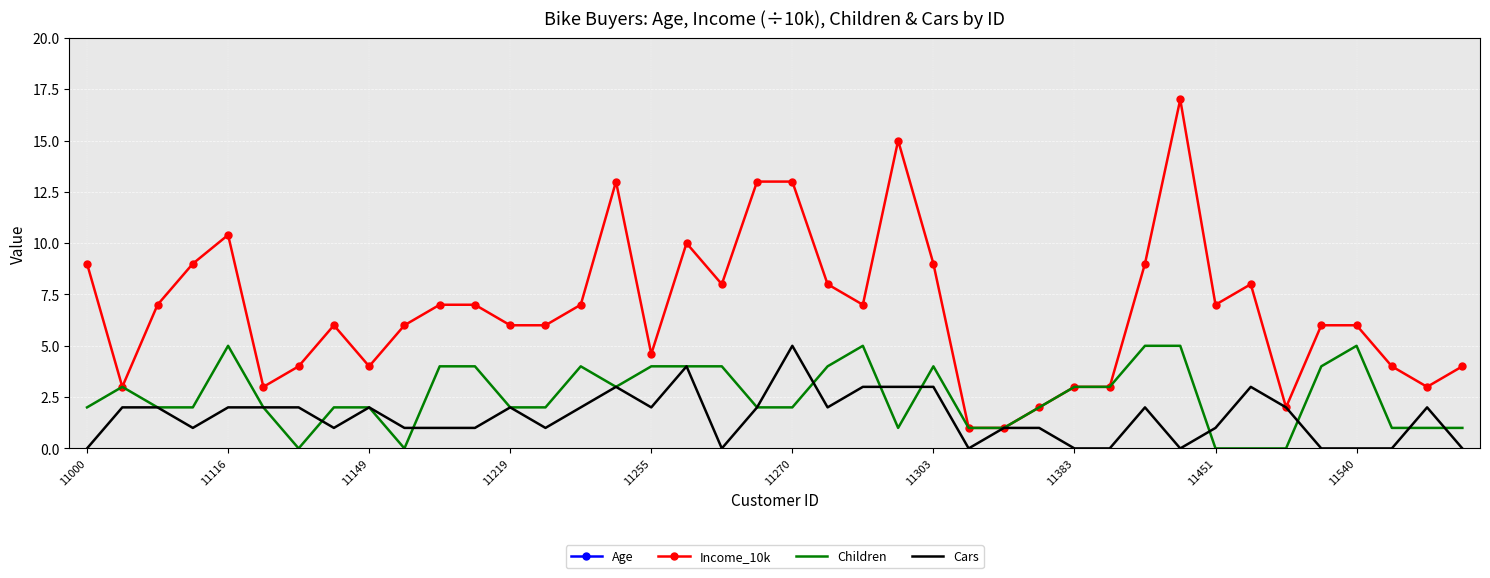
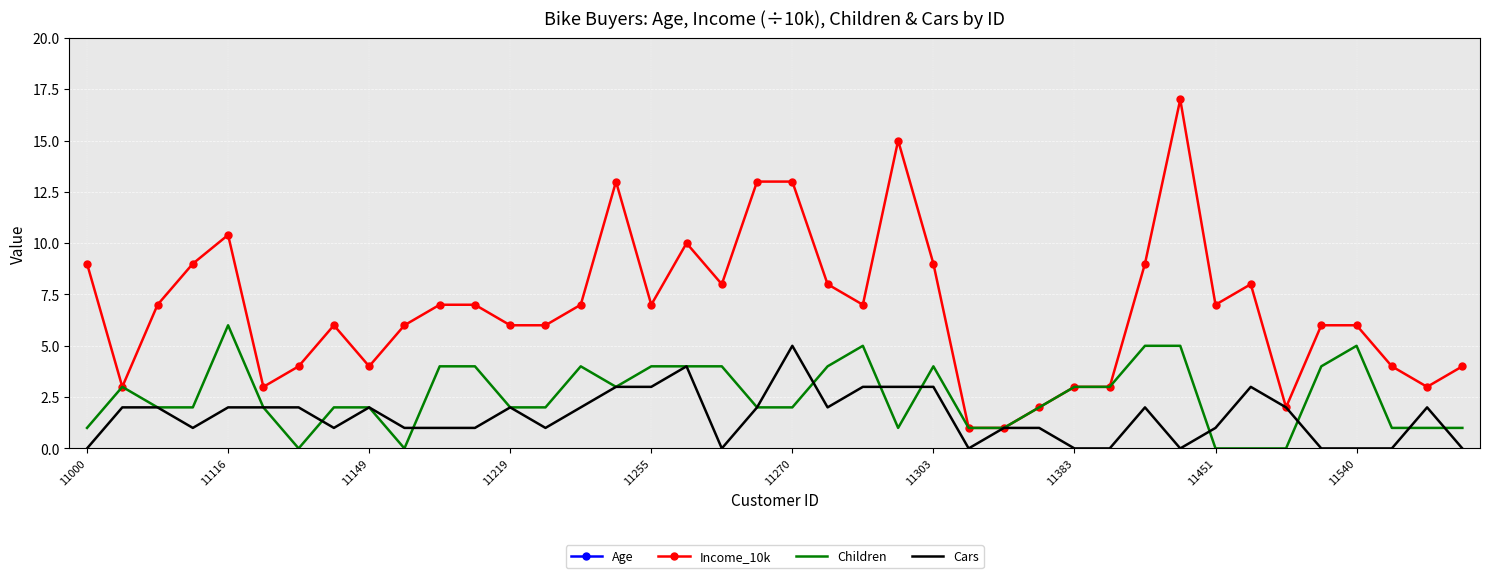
Children, 11000: 2 -> 1
Children, 11116: 5 -> 6
Income_10k, 11255: 4.6 -> 7.0
Cars, 11255: 2 -> 3
